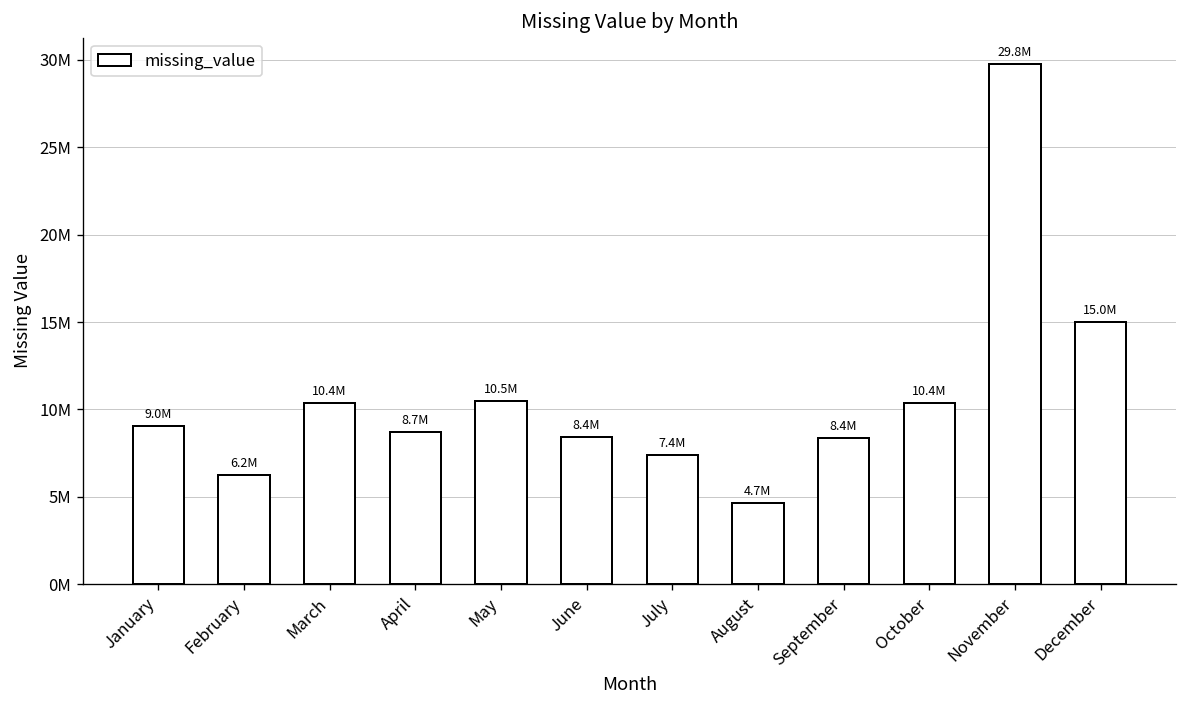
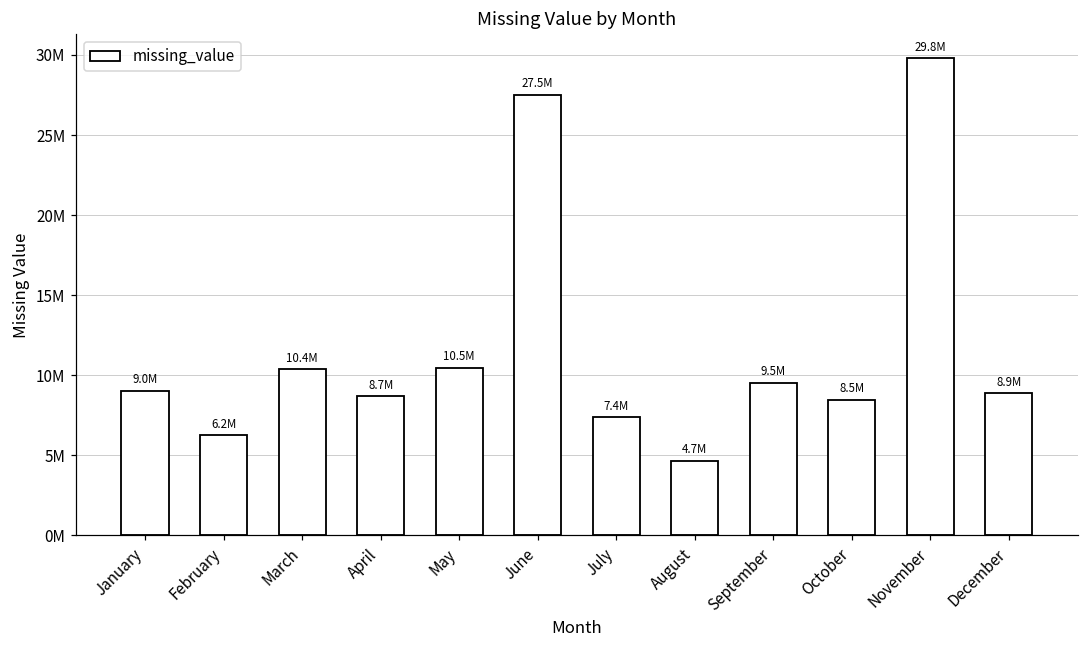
June: 8.4M -> 27.5M
September: 8.4M -> 9.5M
October: 10.4M -> 8.5M
December: 15.0M -> 8.9M
